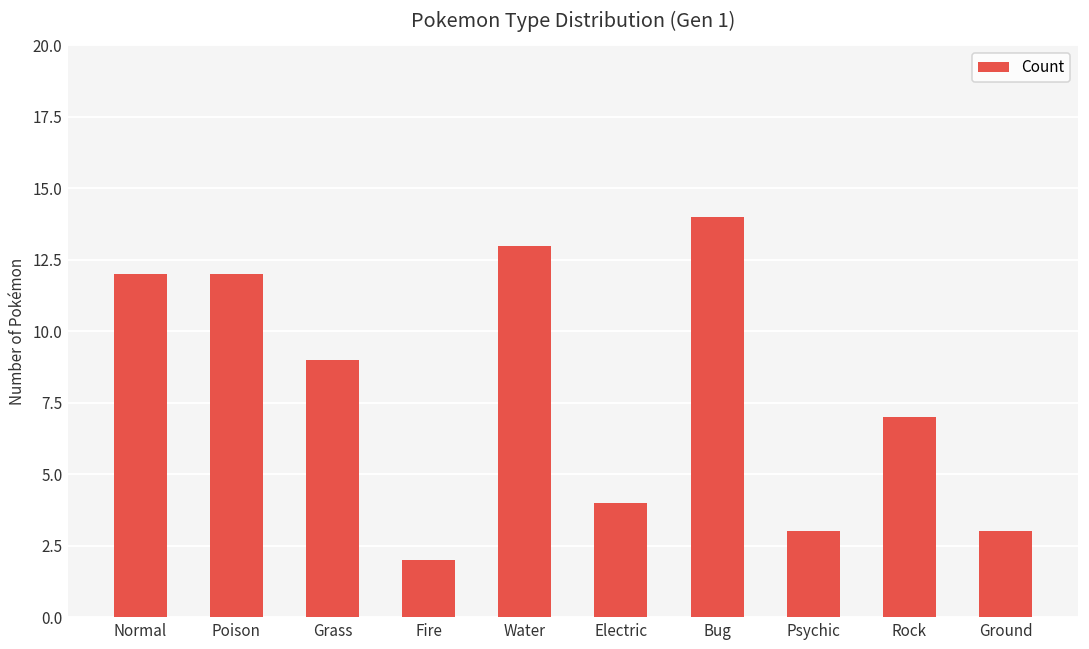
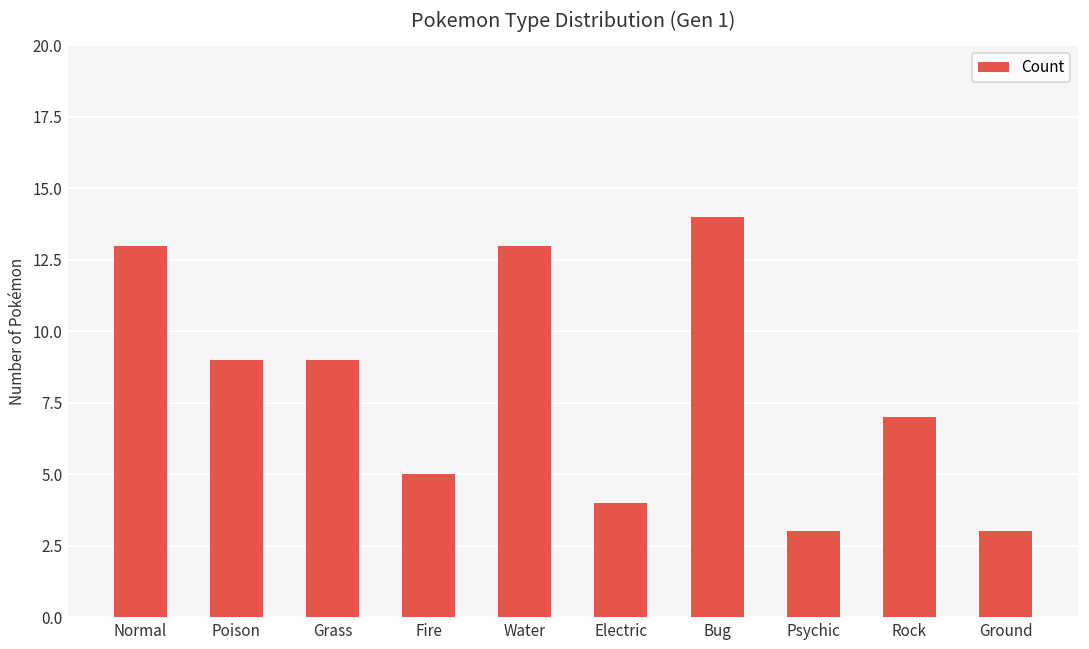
Normal: 12 -> 13
Poison: 12 -> 9
Fire: 2 -> 5
